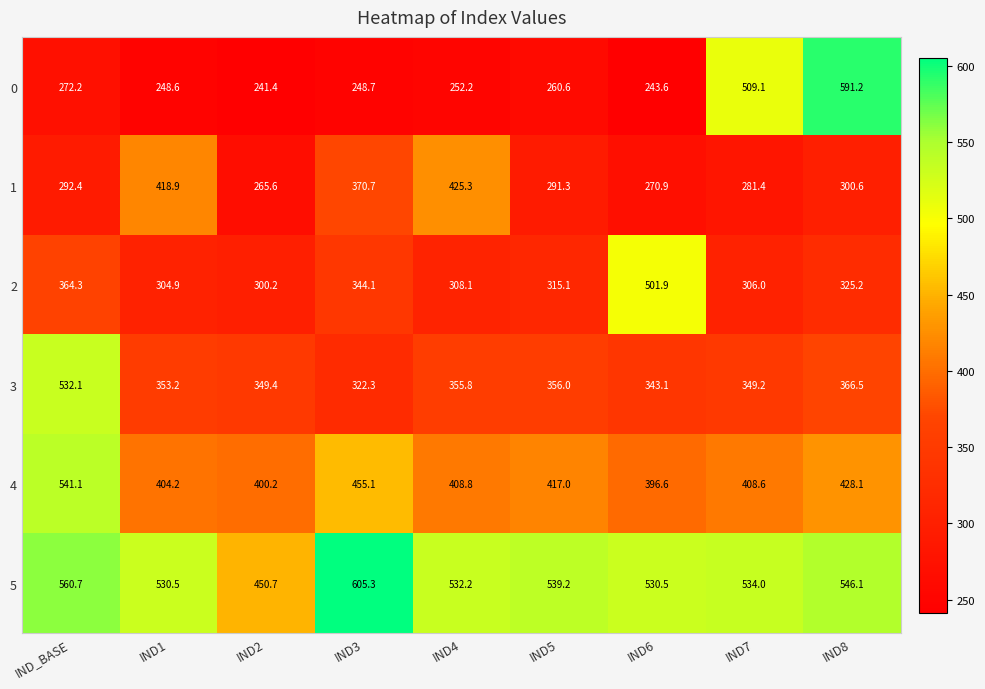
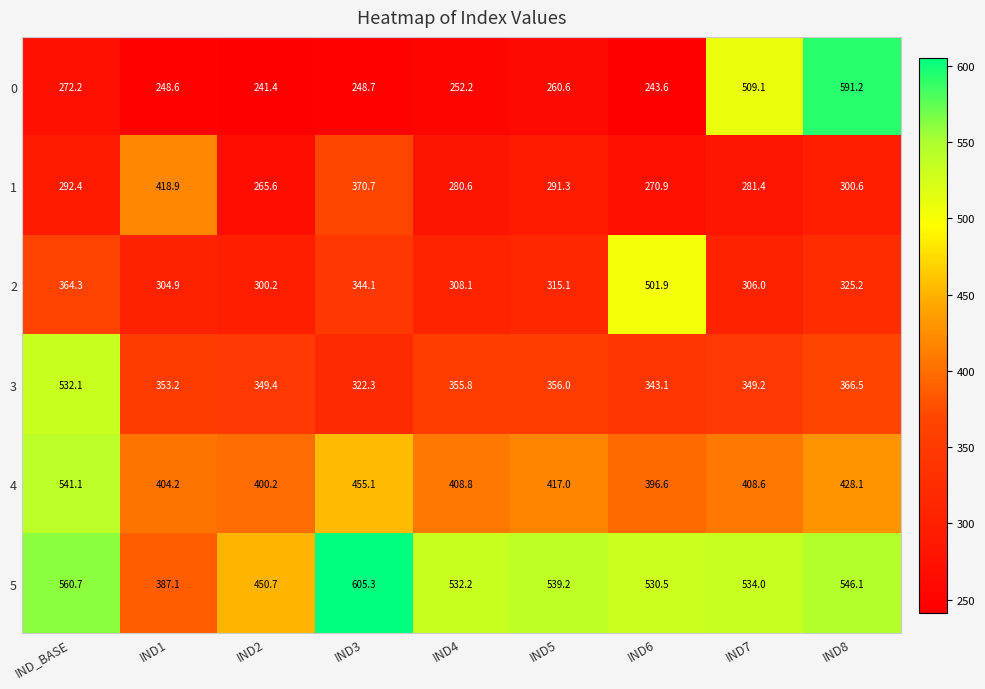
1, IND4: 425.3 -> 280.6
5, IND1: 530.5 -> 387.1
